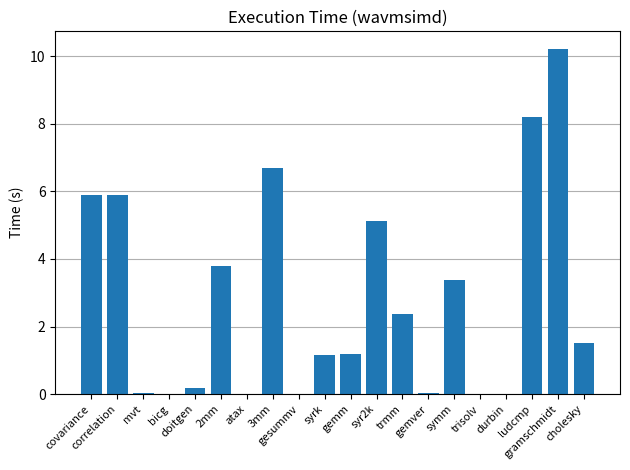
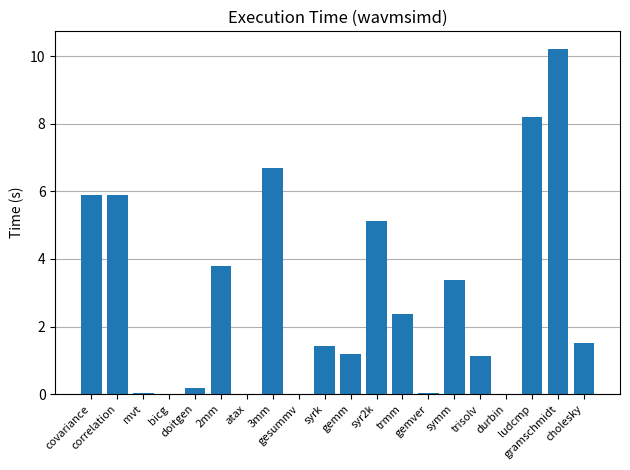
syrk: 1.2 -> 1.4
trisolv: 0.0 -> 1.1
